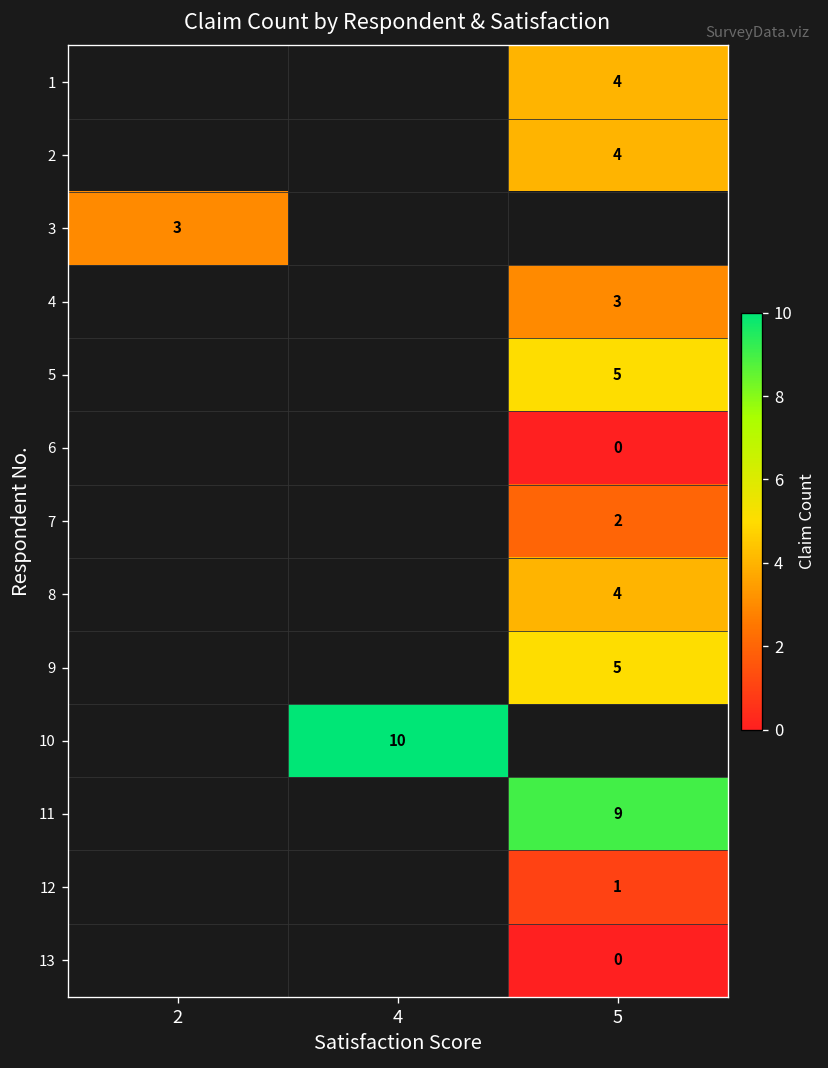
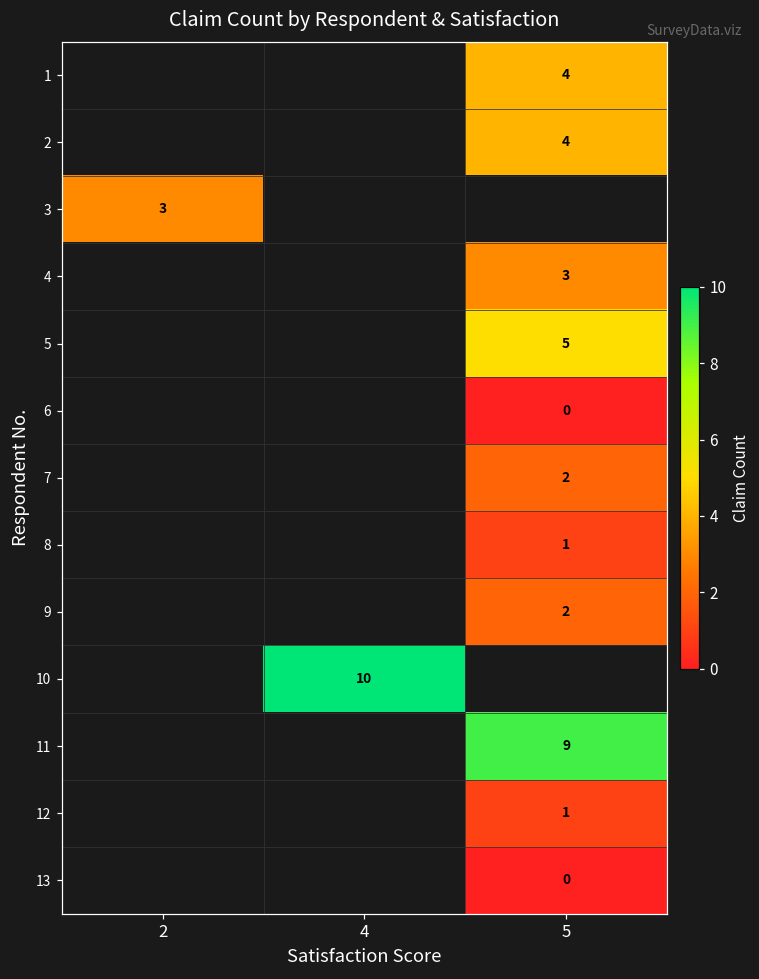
8, 5: 4 -> 1
9, 5: 5 -> 2
